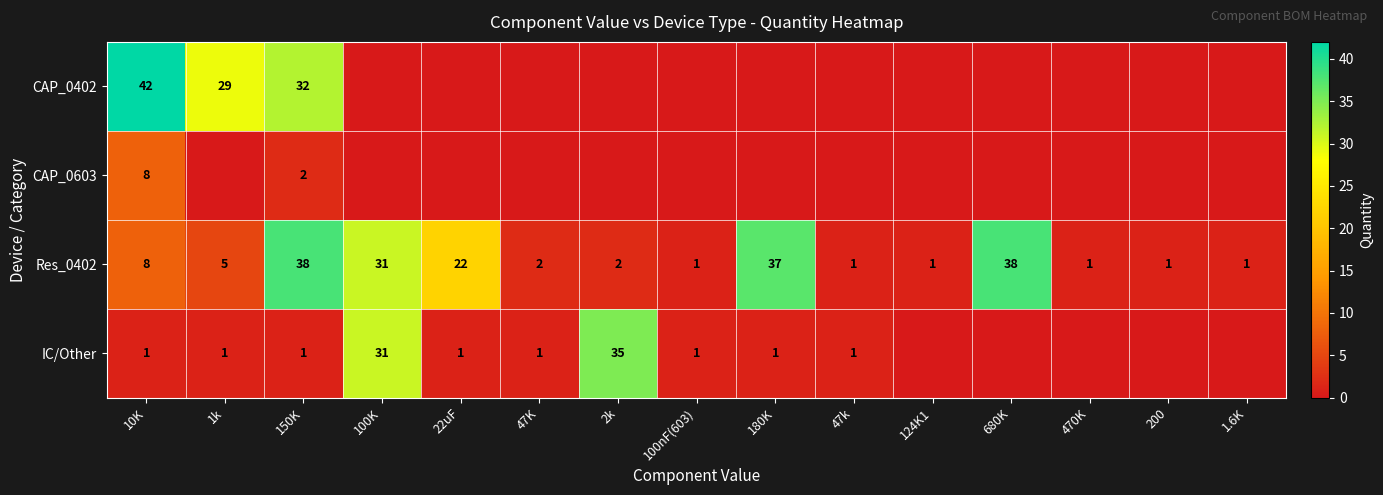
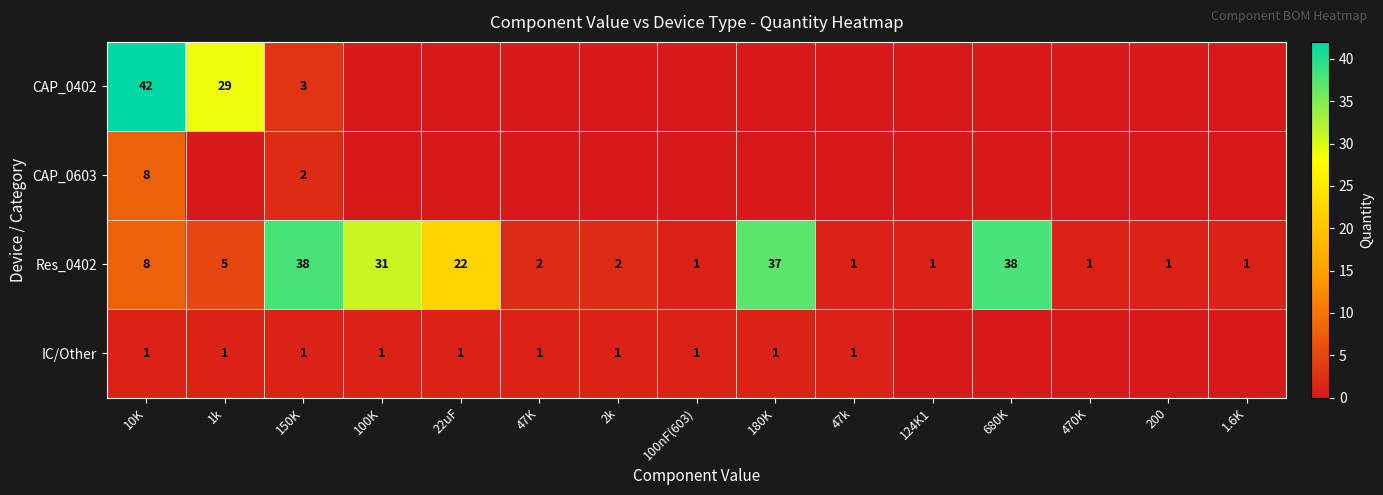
CAP_0402, 150K: 32 -> 3
IC/Other, 100K: 31 -> 1
IC/Other, 2k: 35 -> 1
